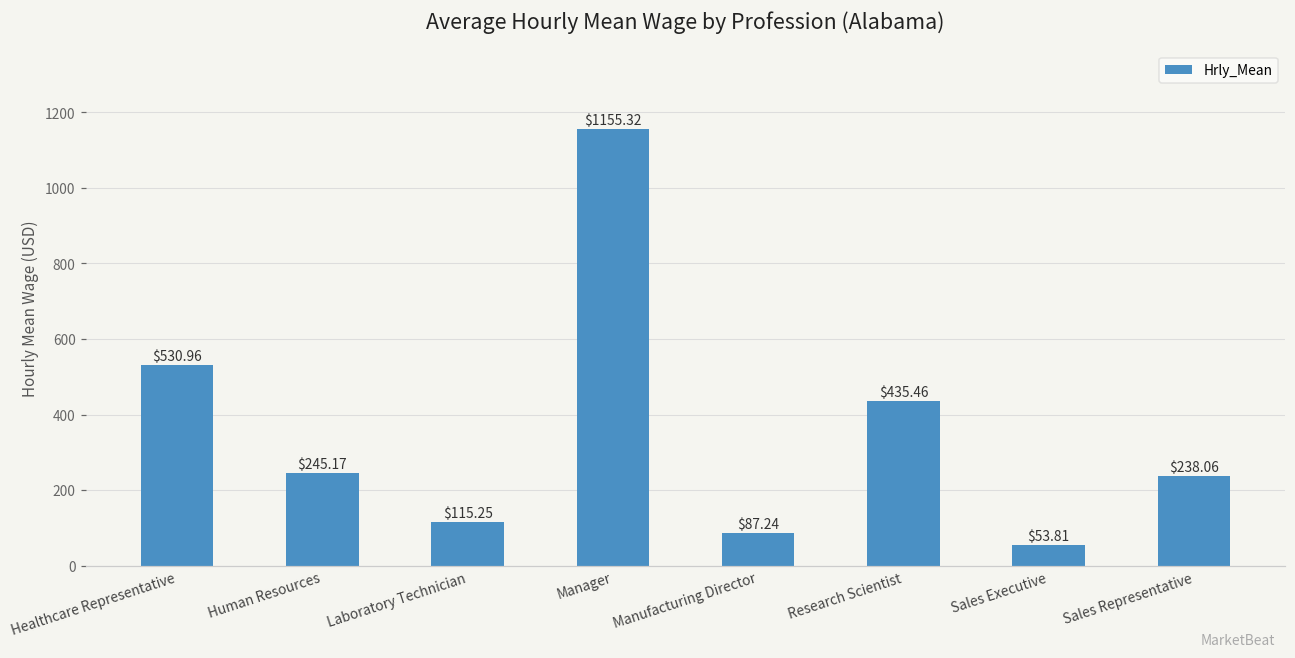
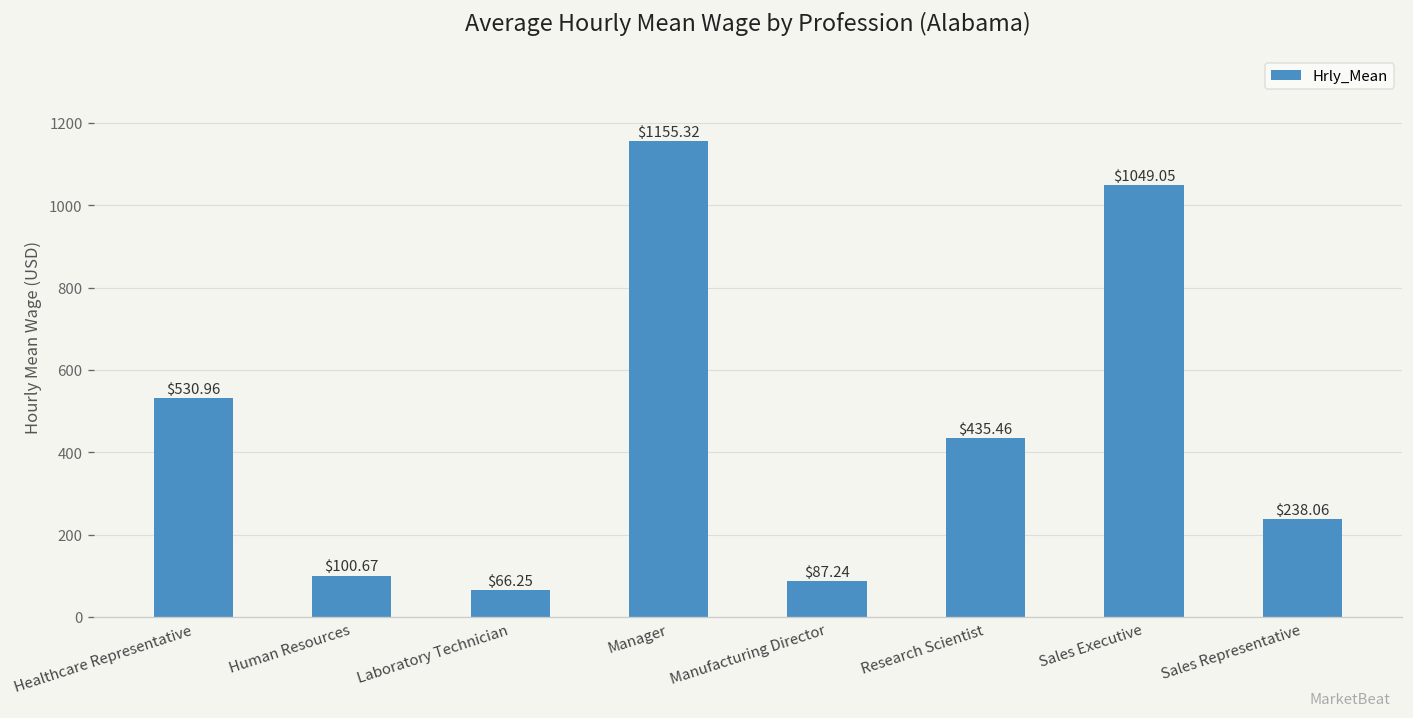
Human Resources: $245.17 -> $100.67
Laboratory Technician: $115.25 -> $66.25
Sales Executive: $53.81 -> $1049.05
